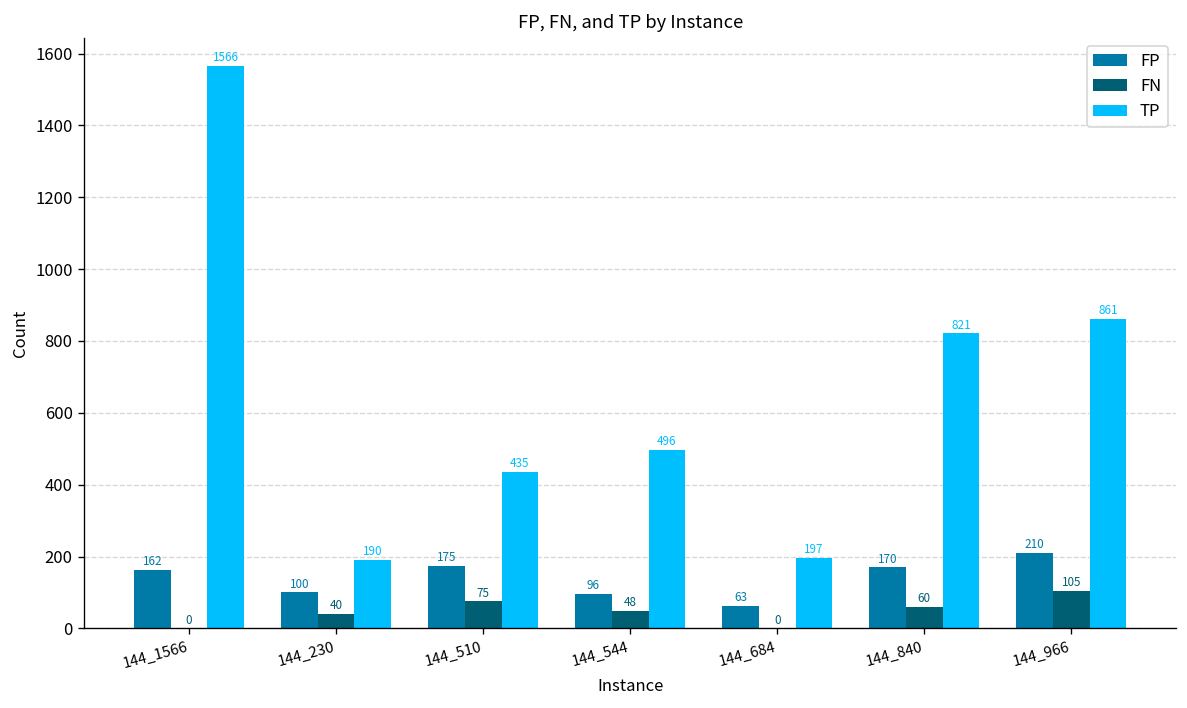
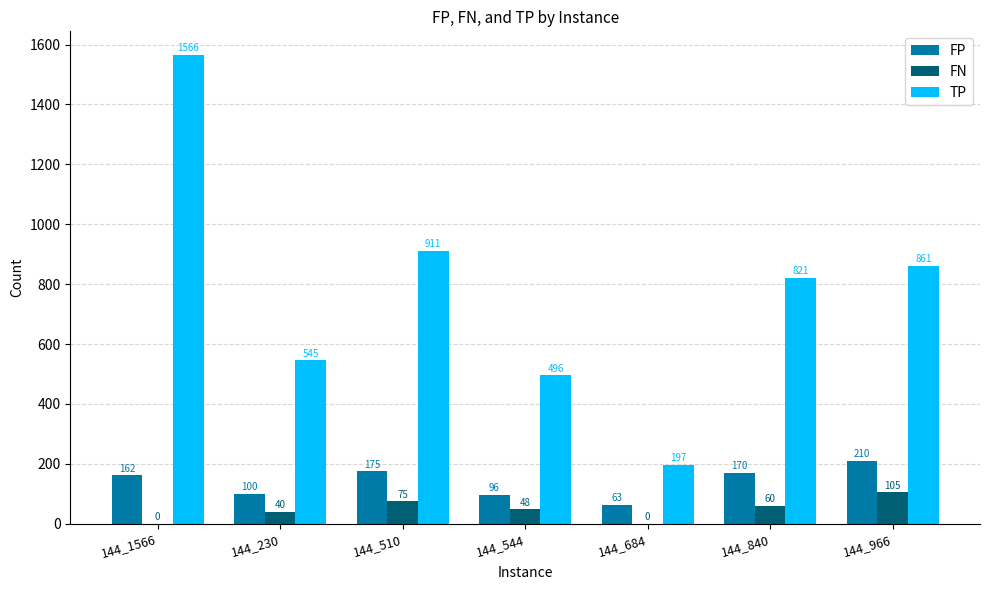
TP, 144_230: 190 -> 545
TP, 144_510: 435 -> 911
